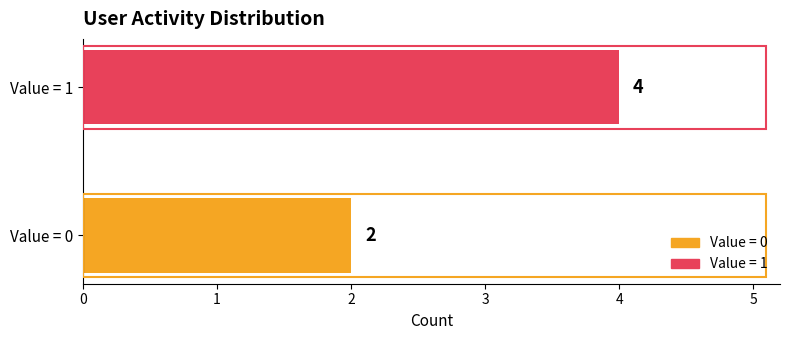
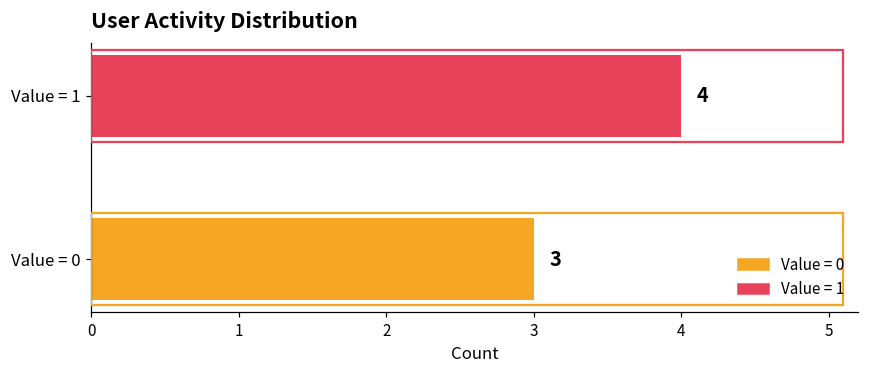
Value = 0: 2 -> 3
